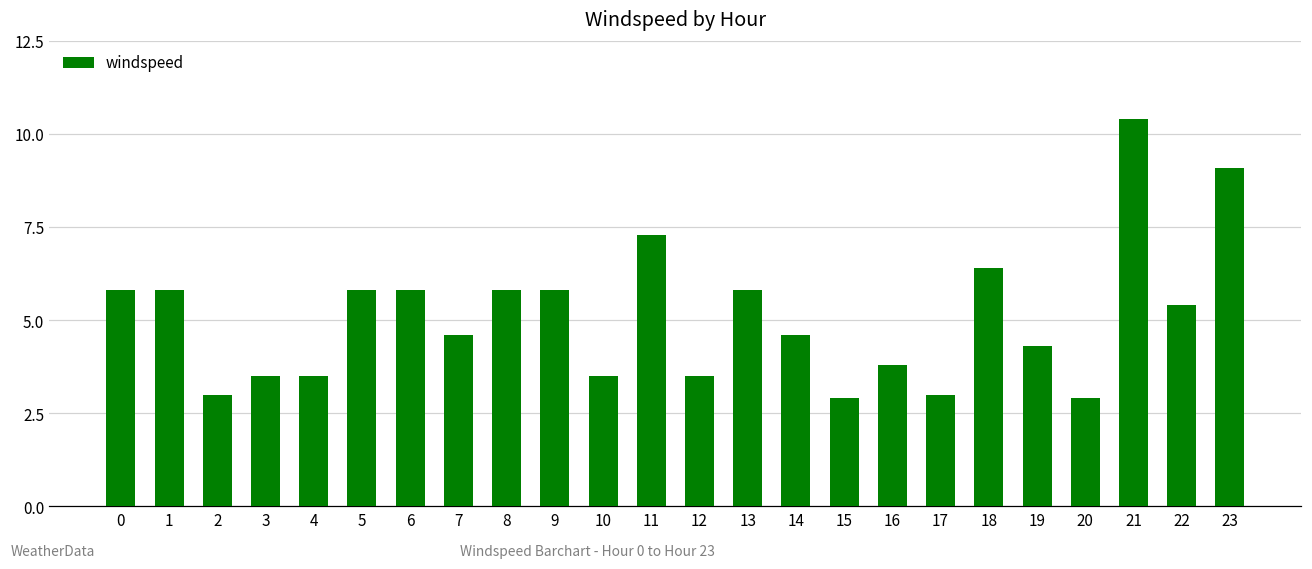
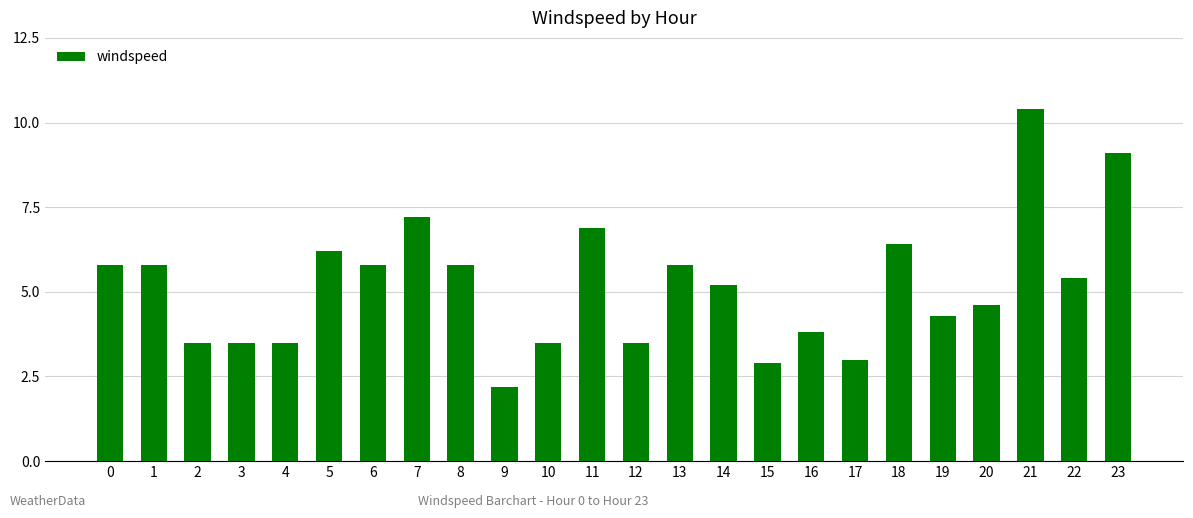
2: 3.0 -> 3.5
5: 5.8 -> 6.2
7: 4.6 -> 7.2
9: 5.8 -> 2.2
11: 7.3 -> 6.9
14: 4.6 -> 5.2
20: 2.9 -> 4.6
